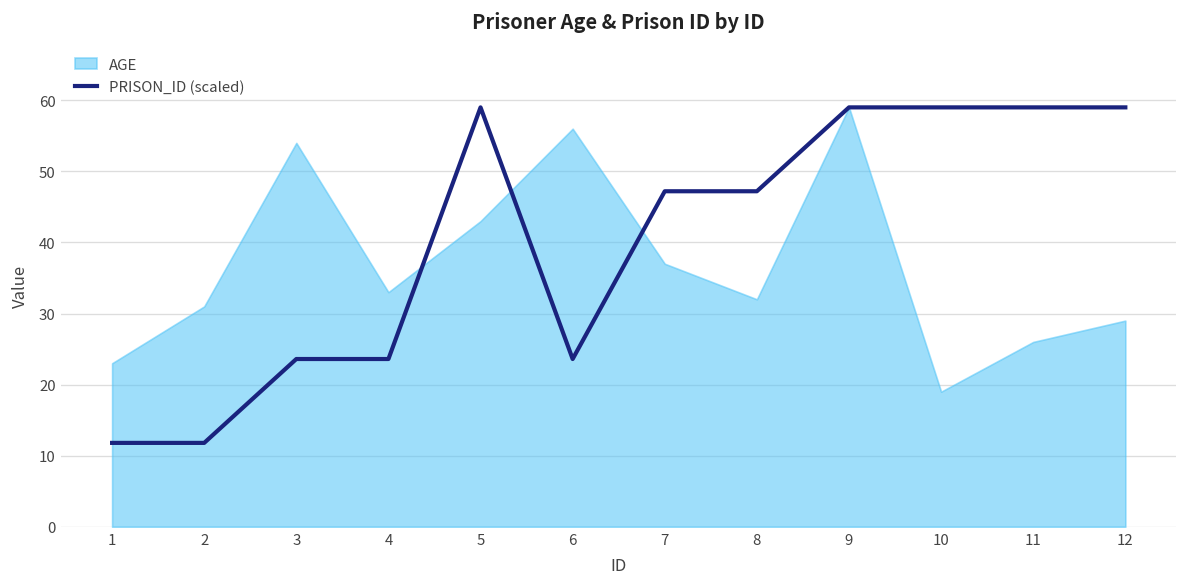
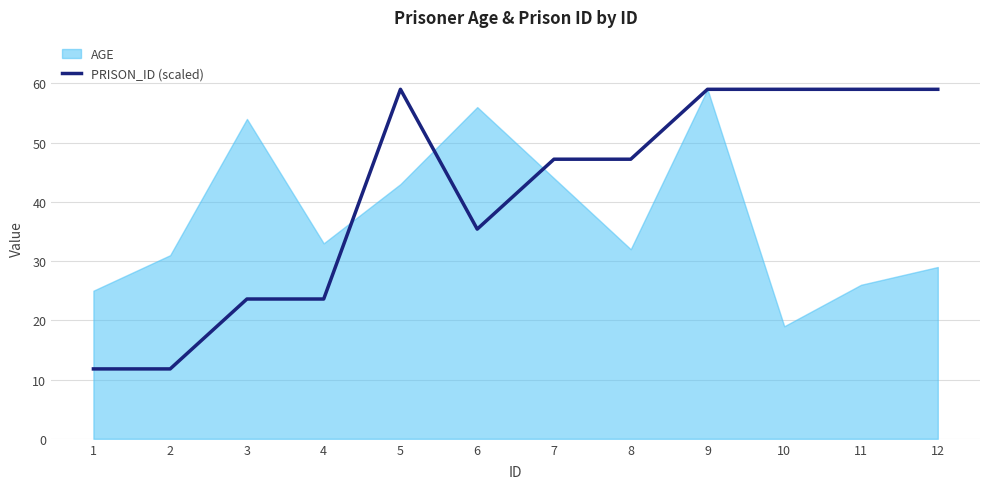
AGE, 1: 23 -> 25
PRISON_ID (scaled), 6: 24 -> 35
AGE, 7: 37 -> 44
